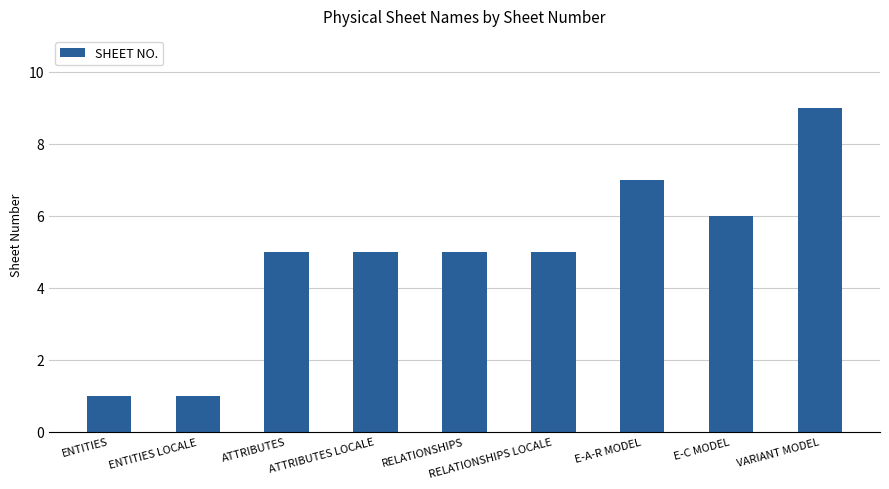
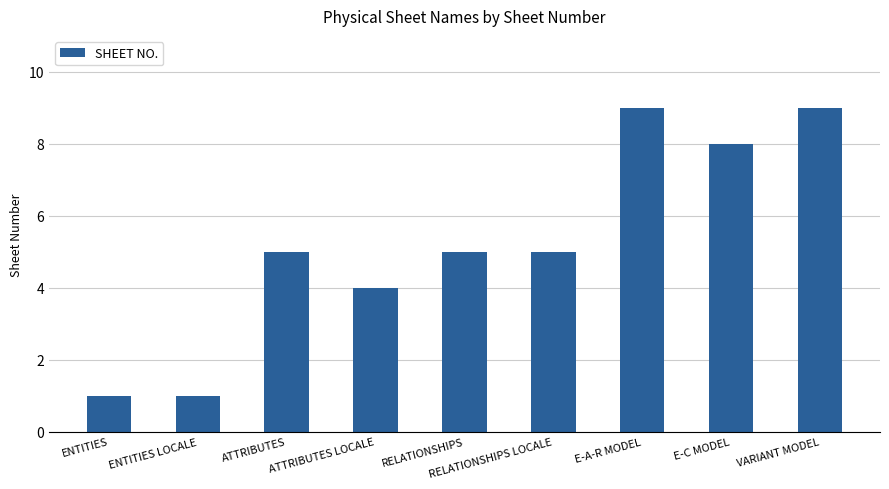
ATTRIBUTES LOCALE: 5 -> 4
E-A-R MODEL: 7 -> 9
E-C MODEL: 6 -> 8
